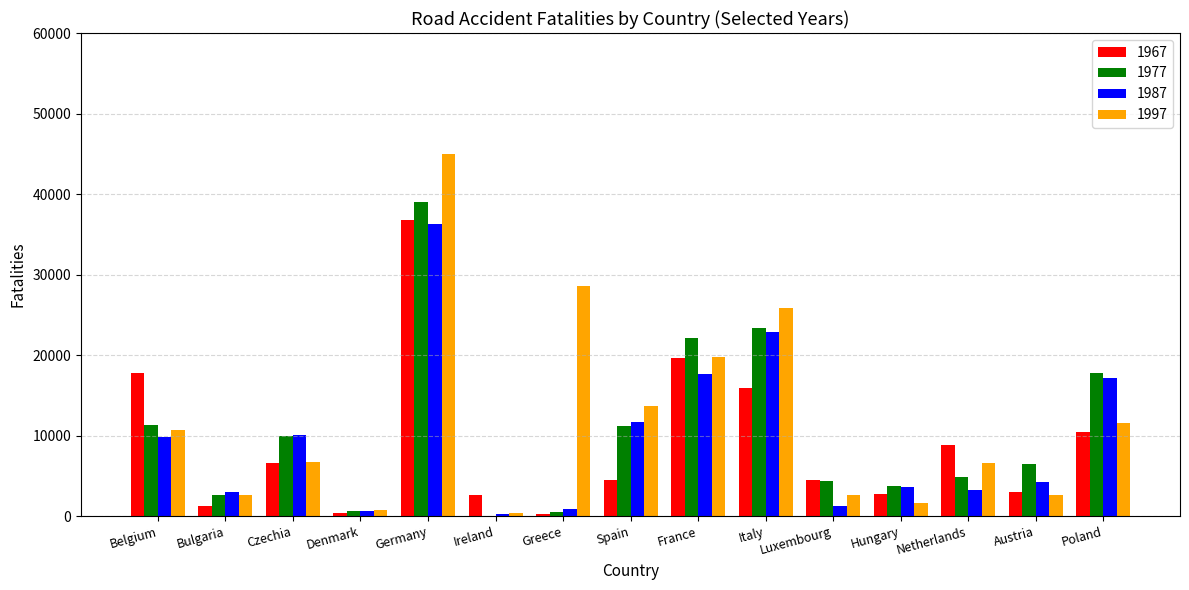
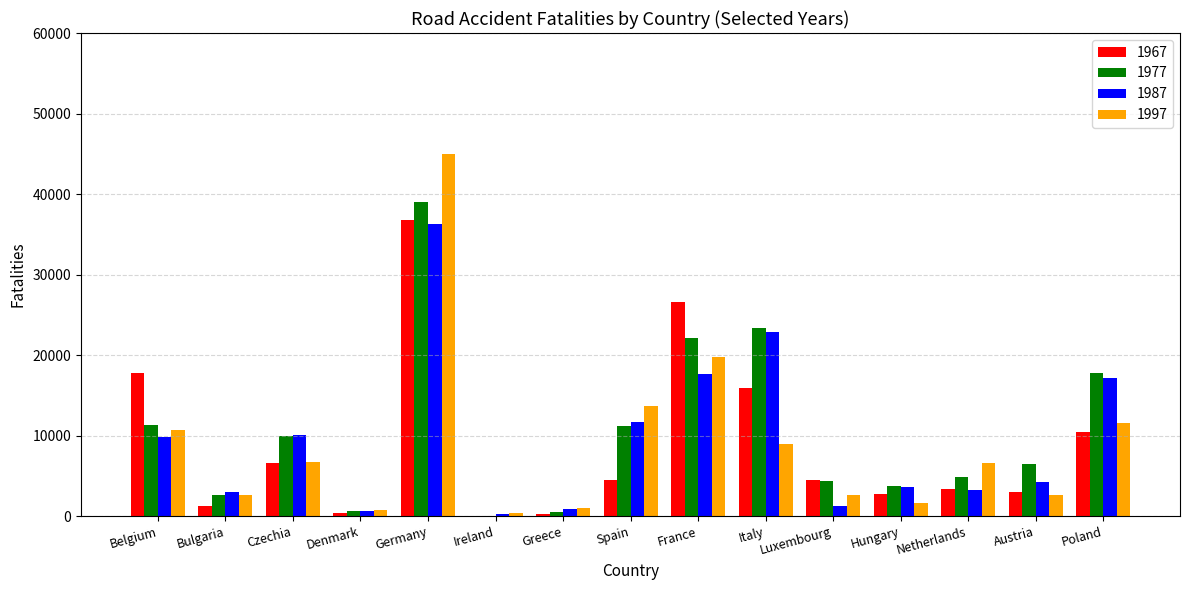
1967, Ireland: 3000 -> 0
1997, Greece: 29000 -> 1000
1967, France: 20000 -> 27000
1997, Italy: 26000 -> 9000
1967, Netherlands: 9000 -> 3000
